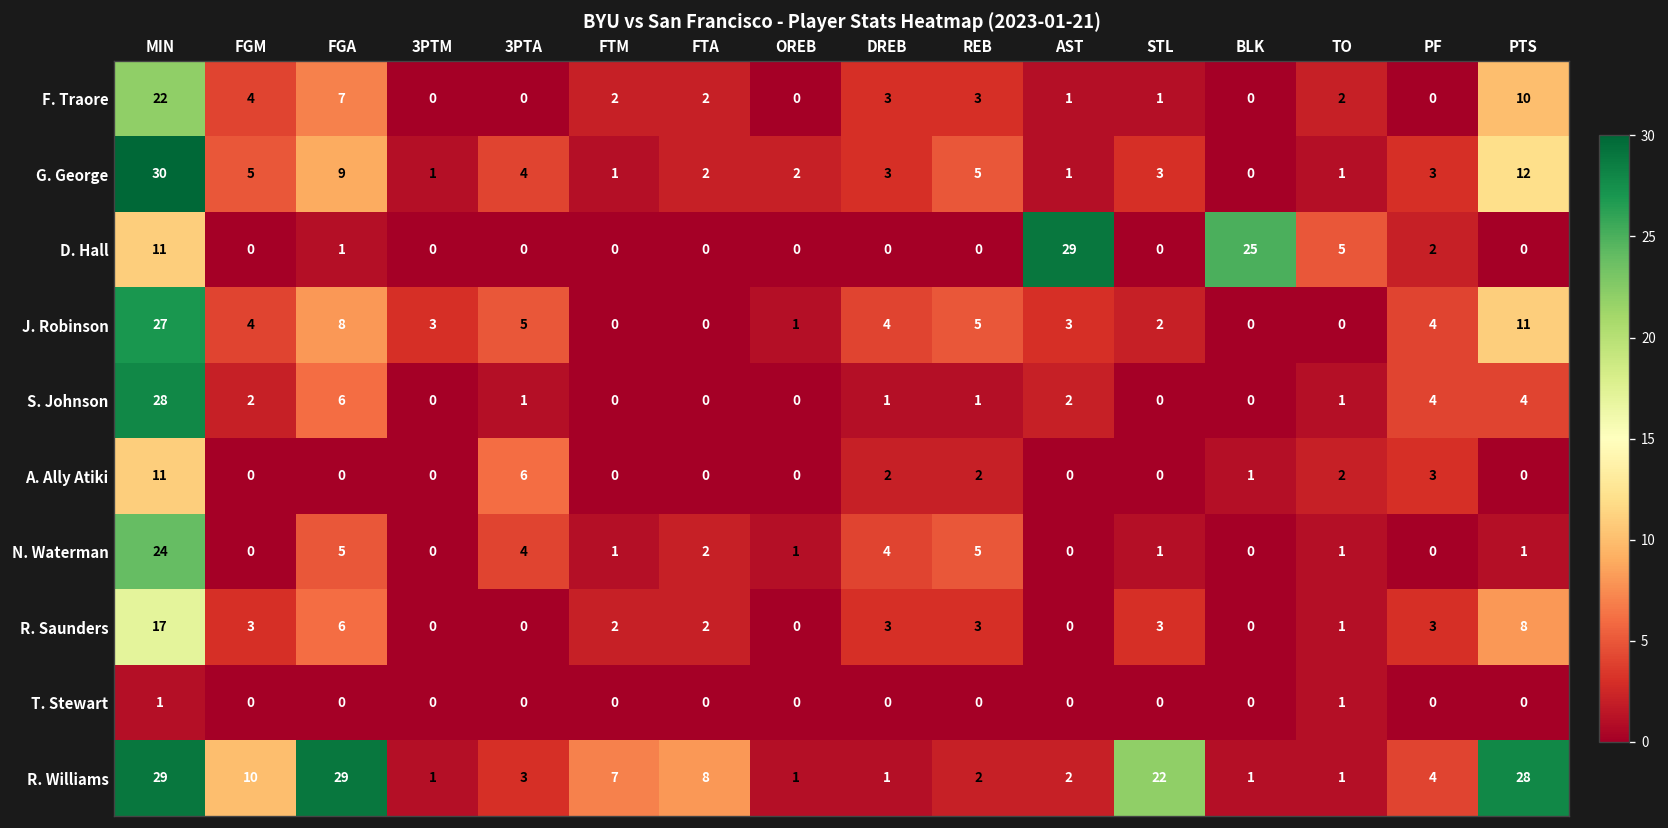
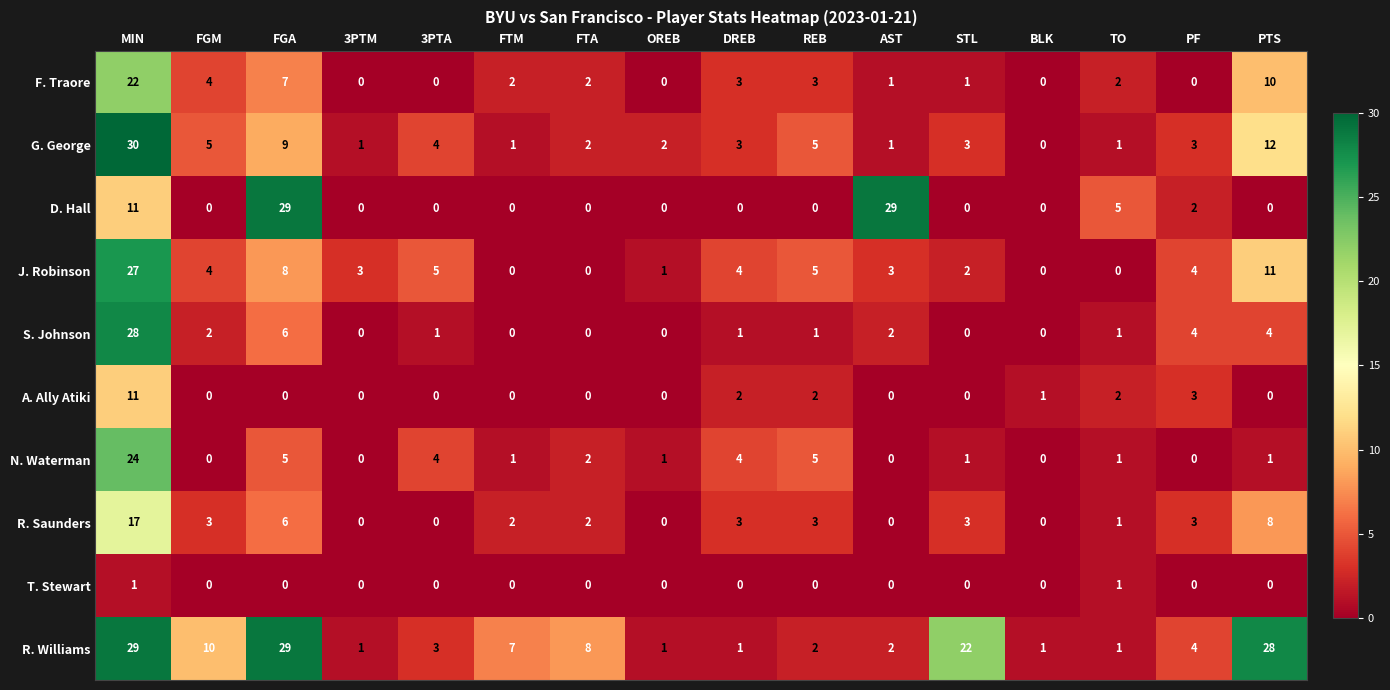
D. Hall, FGA: 1 -> 29
D. Hall, BLK: 25 -> 0
A. Ally Atiki, 3PTA: 6 -> 0
